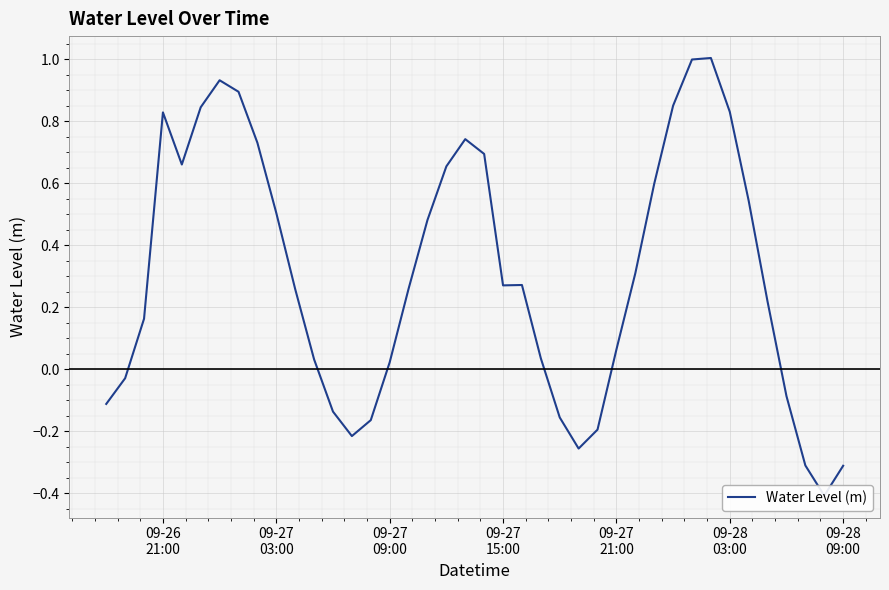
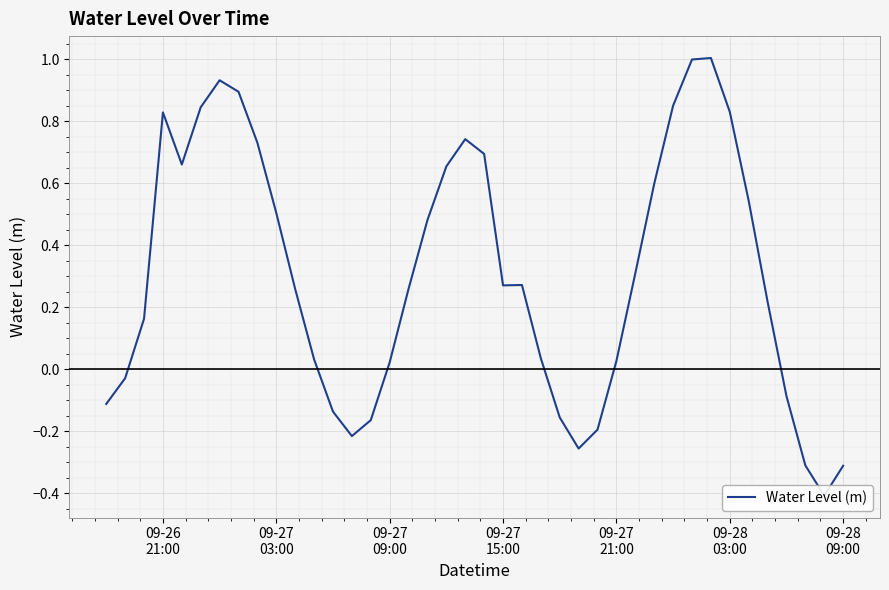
09-27 21:00: 0.06 -> 0.03
